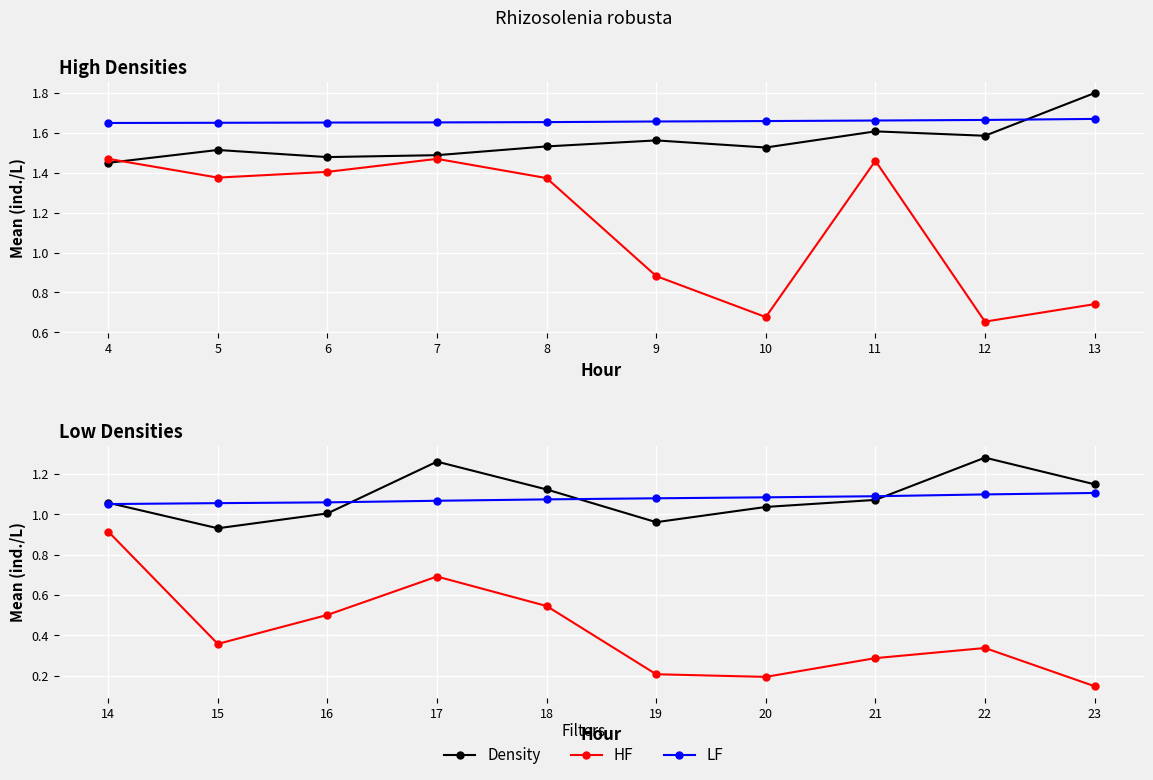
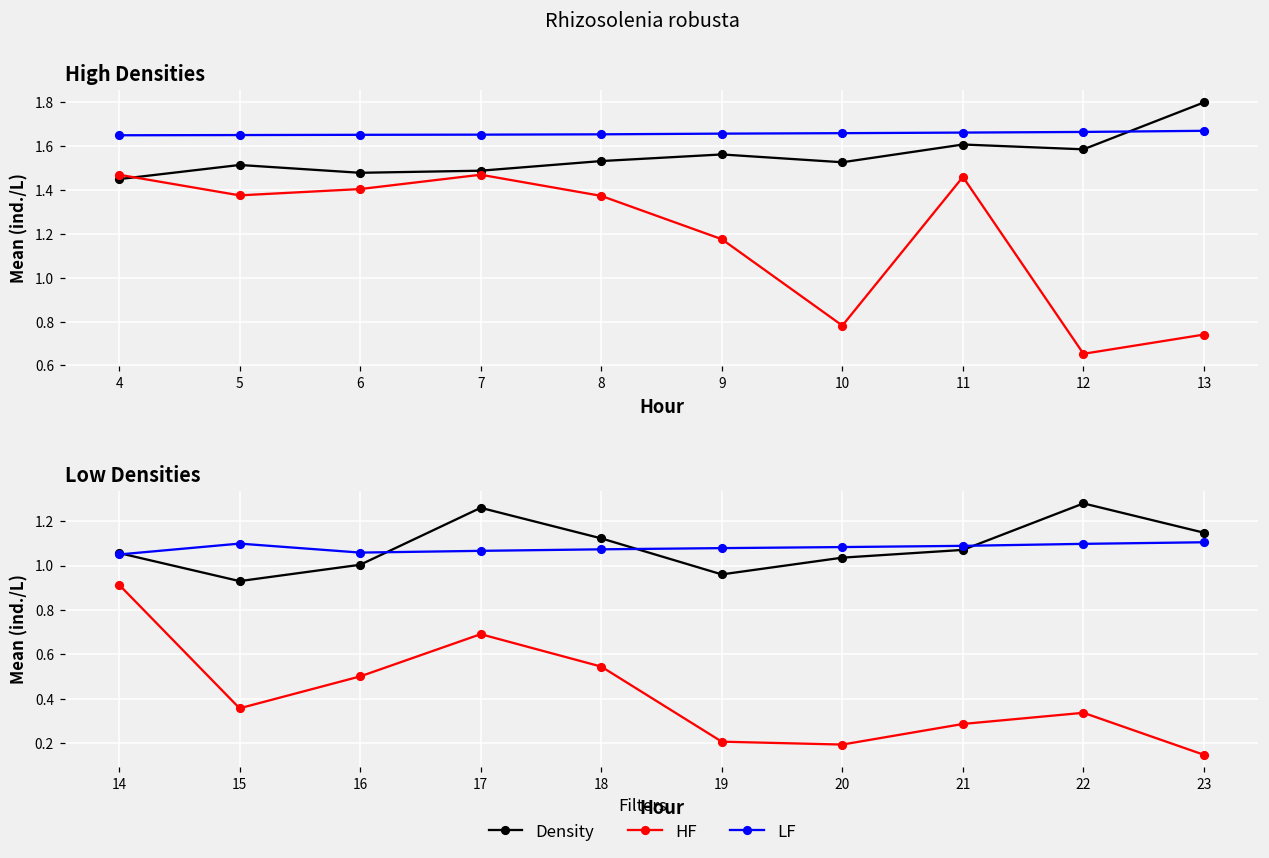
High Densities, HF, 9: 0.88 -> 1.18
High Densities, HF, 10: 0.68 -> 0.78
Low Densities, LF, 15: 1.05 -> 1.10
